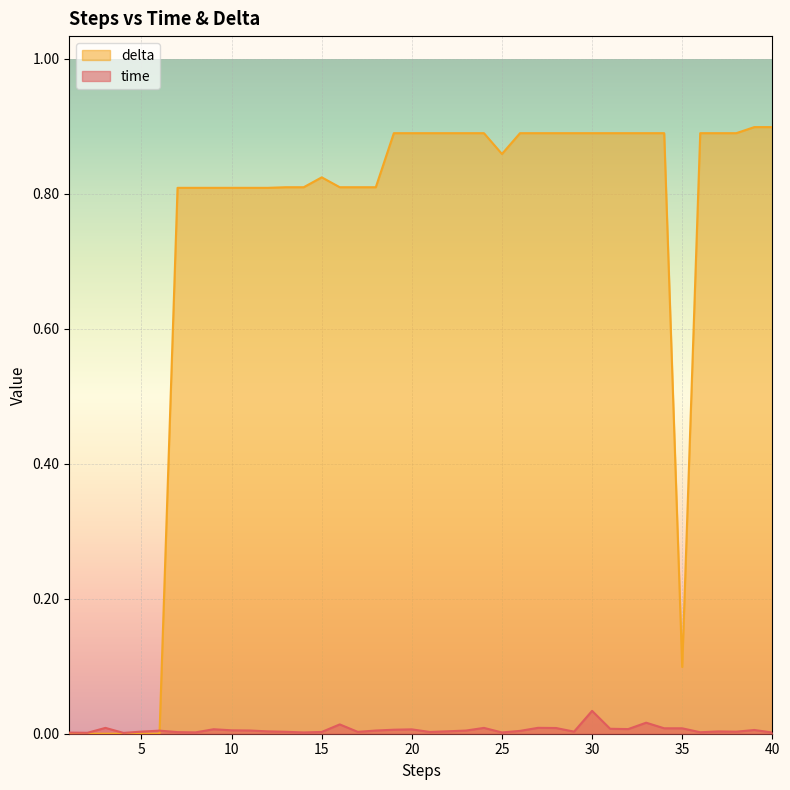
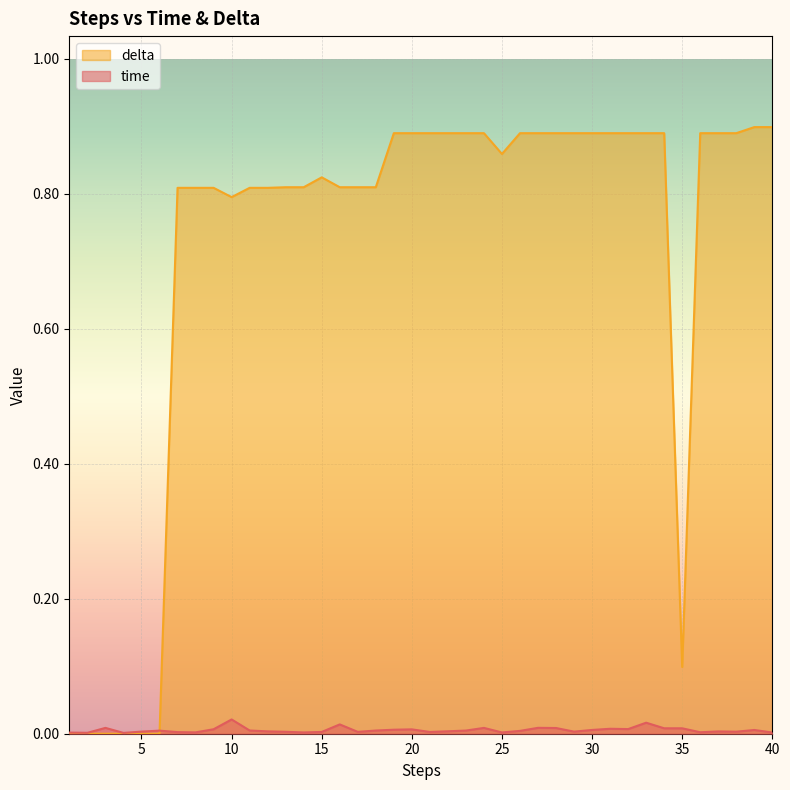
delta, 10: 0.81 -> 0.80
time, 10: 0.01 -> 0.02
time, 30: 0.03 -> 0.01
